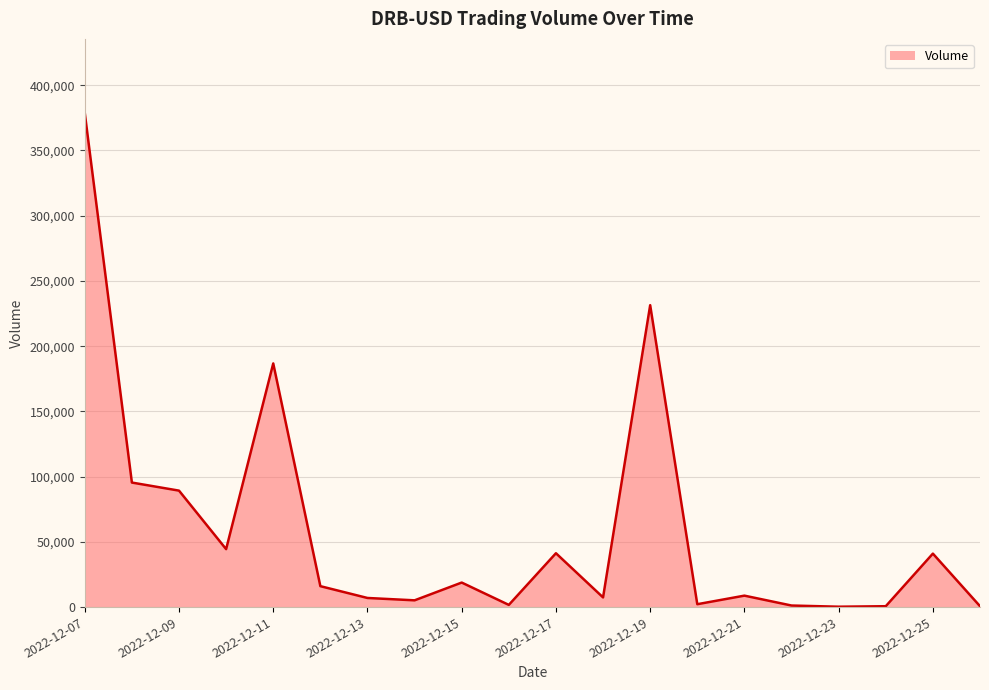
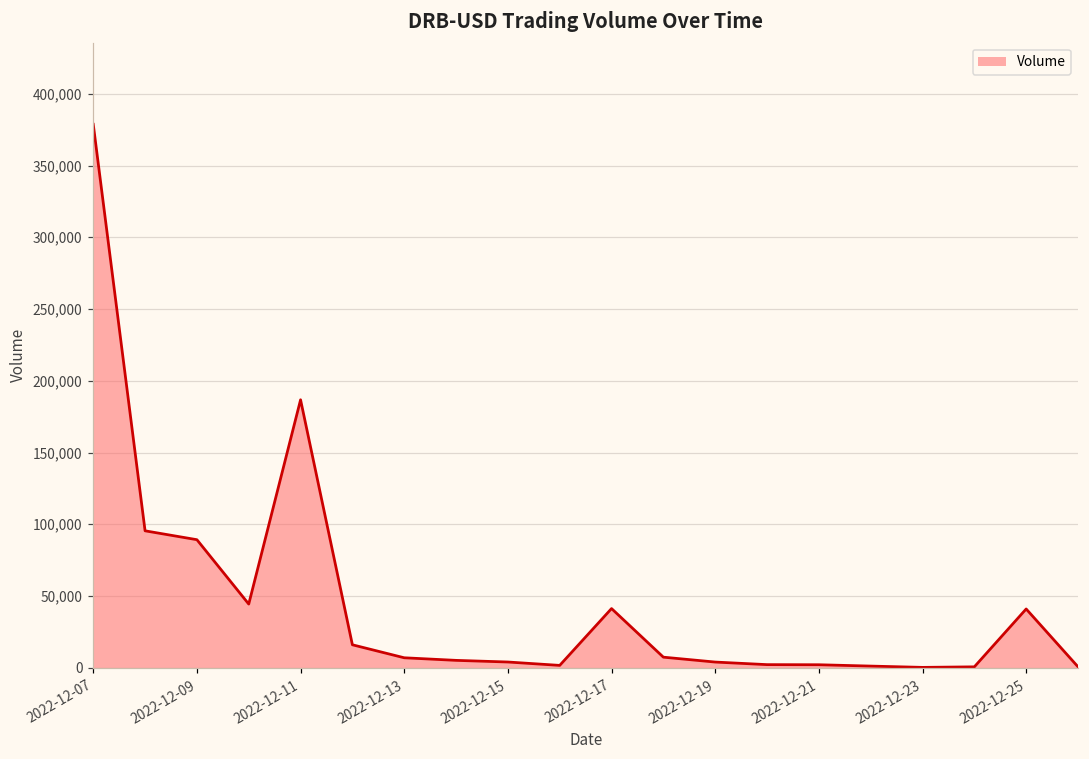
2022-12-15: 19,000 -> 4,000
2022-12-19: 231,000 -> 4,000
2022-12-21: 9,000 -> 2,000
